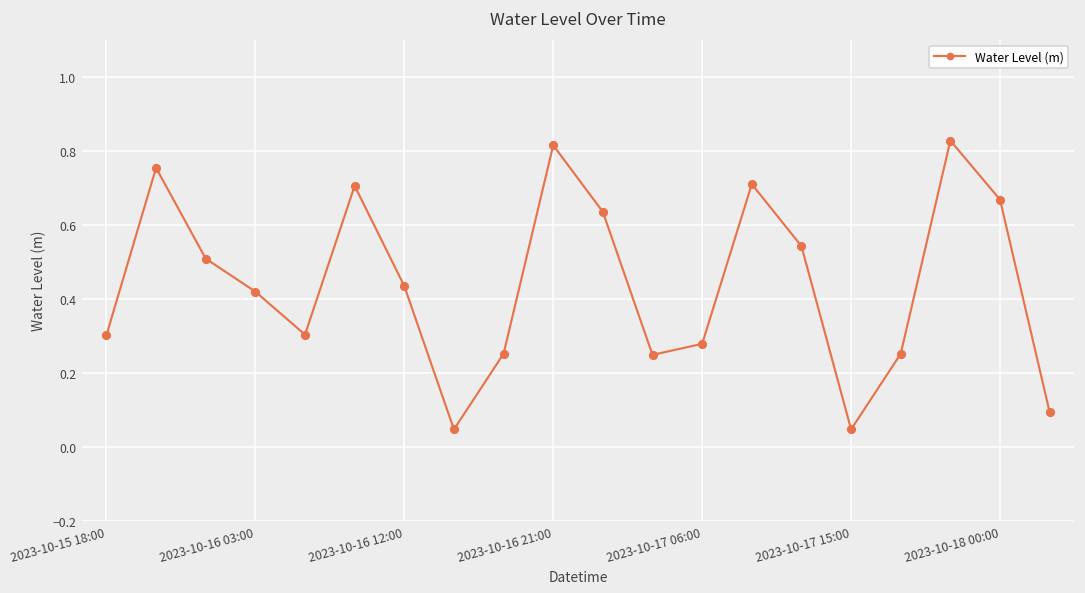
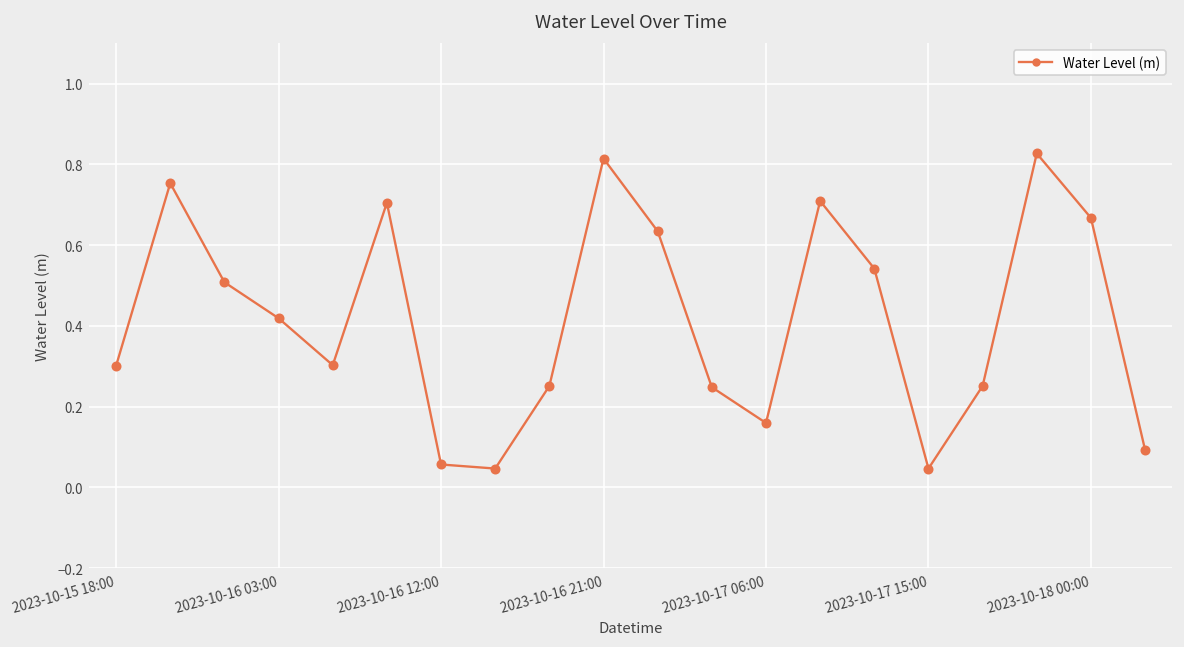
2023-10-16 12:00: 0.43 -> 0.06
2023-10-17 06:00: 0.28 -> 0.16
